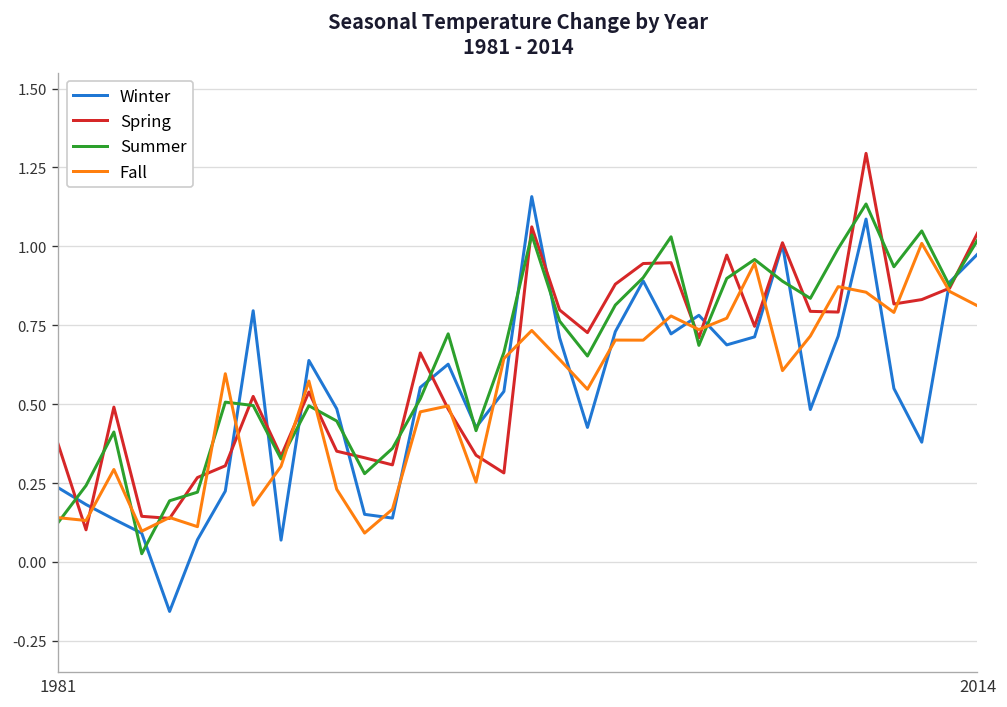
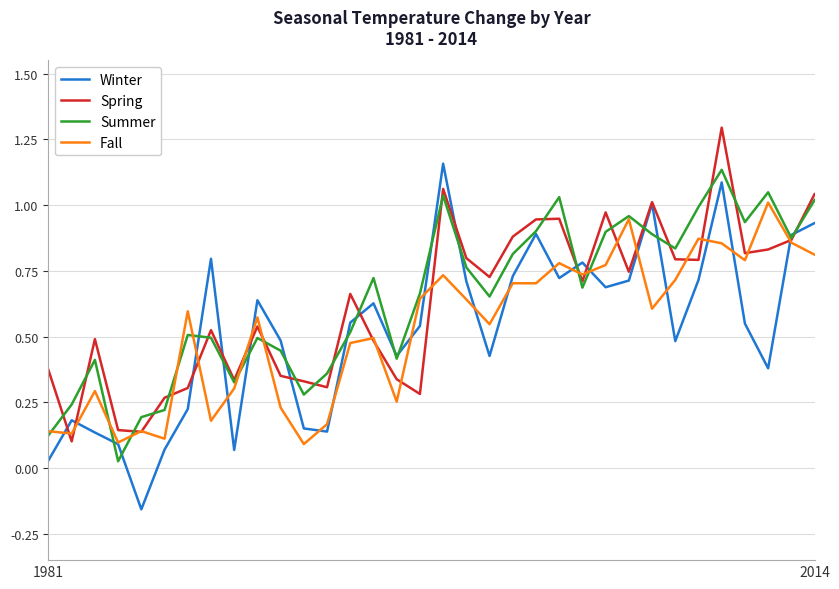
Winter, 1981: 0.24 -> 0.03
Winter, 2014: 0.98 -> 0.93
